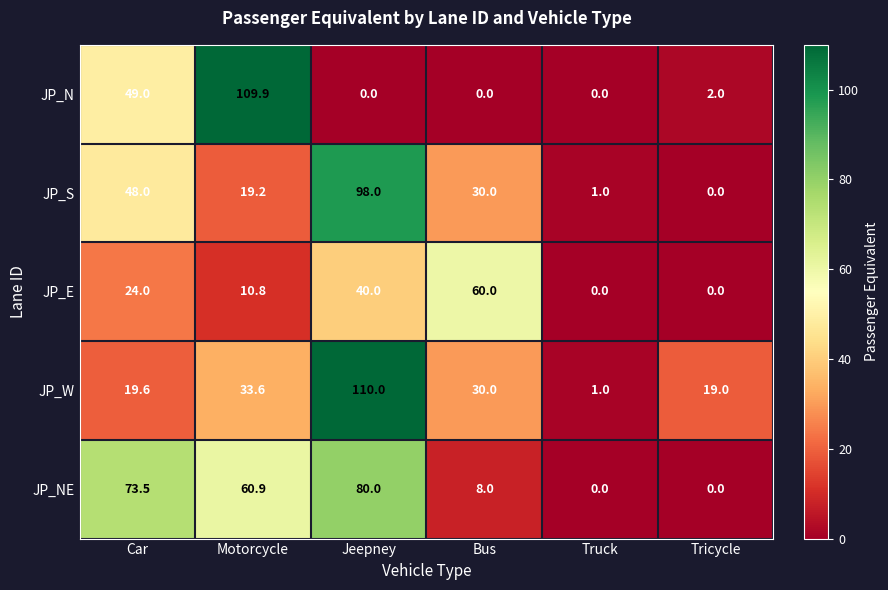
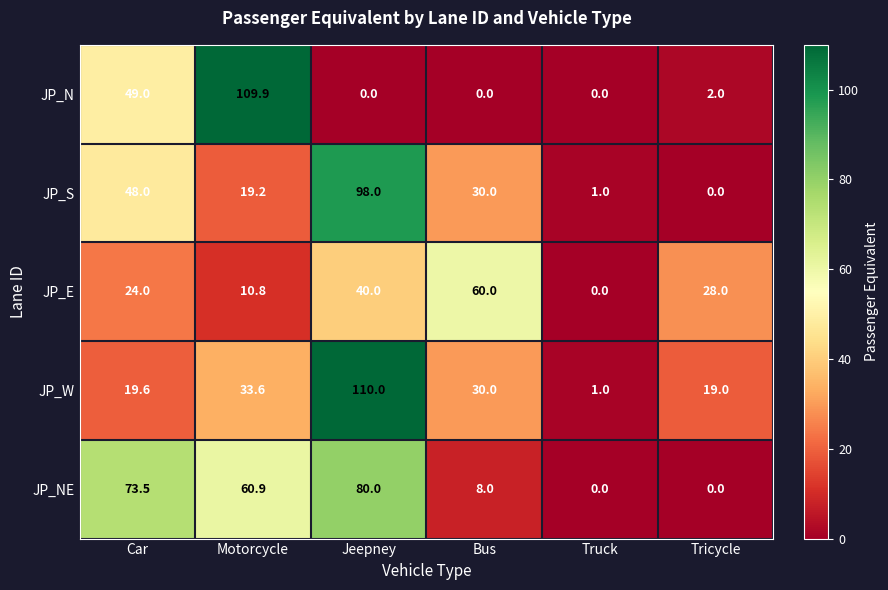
JP_E, Tricycle: 0.0 -> 28.0
